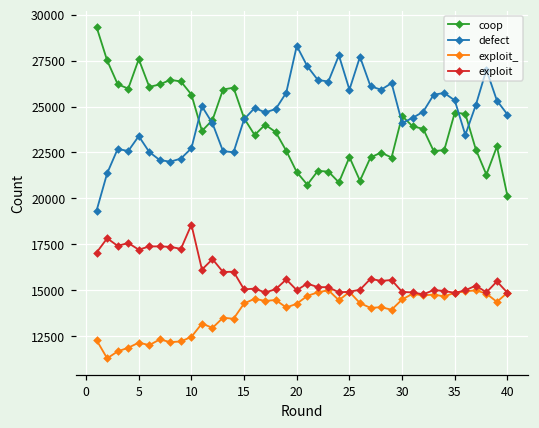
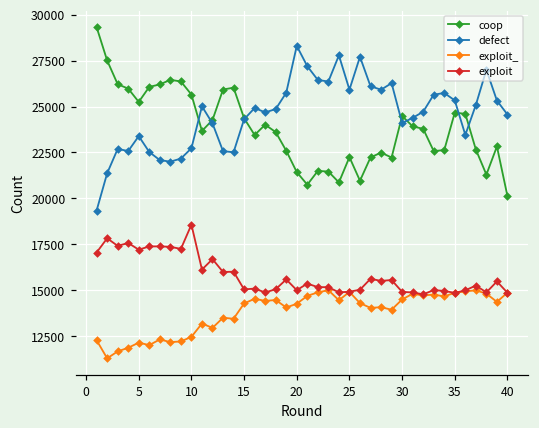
coop, 5: 27600 -> 25300
